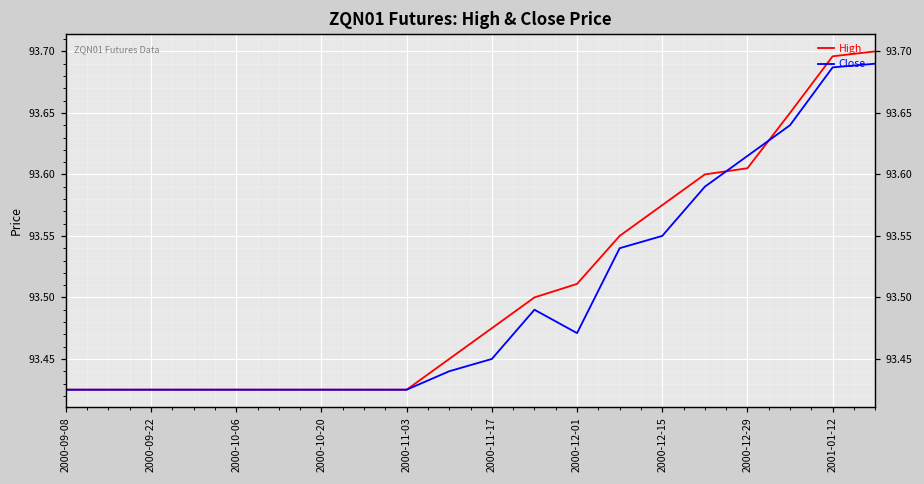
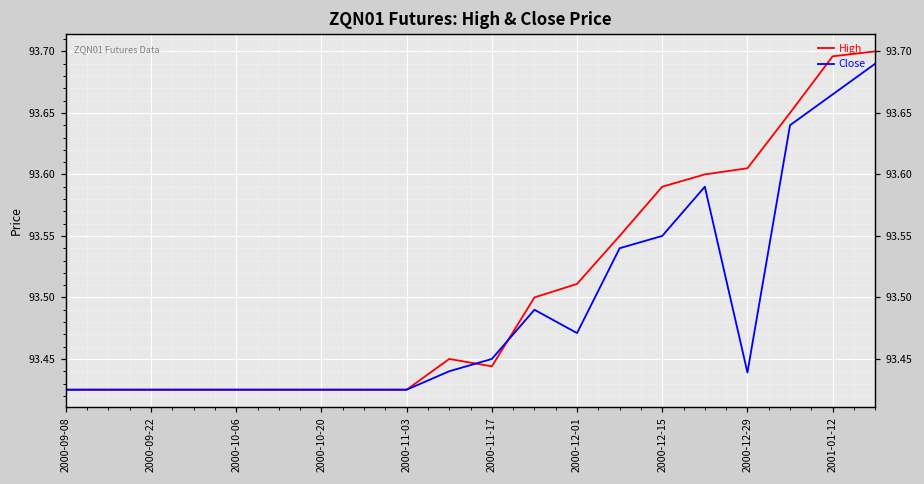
High, 2000-11-17: 93.475 -> 93.444
High, 2000-12-15: 93.575 -> 93.590
Close, 2000-12-29: 93.615 -> 93.439
Close, 2001-01-12: 93.687 -> 93.665
